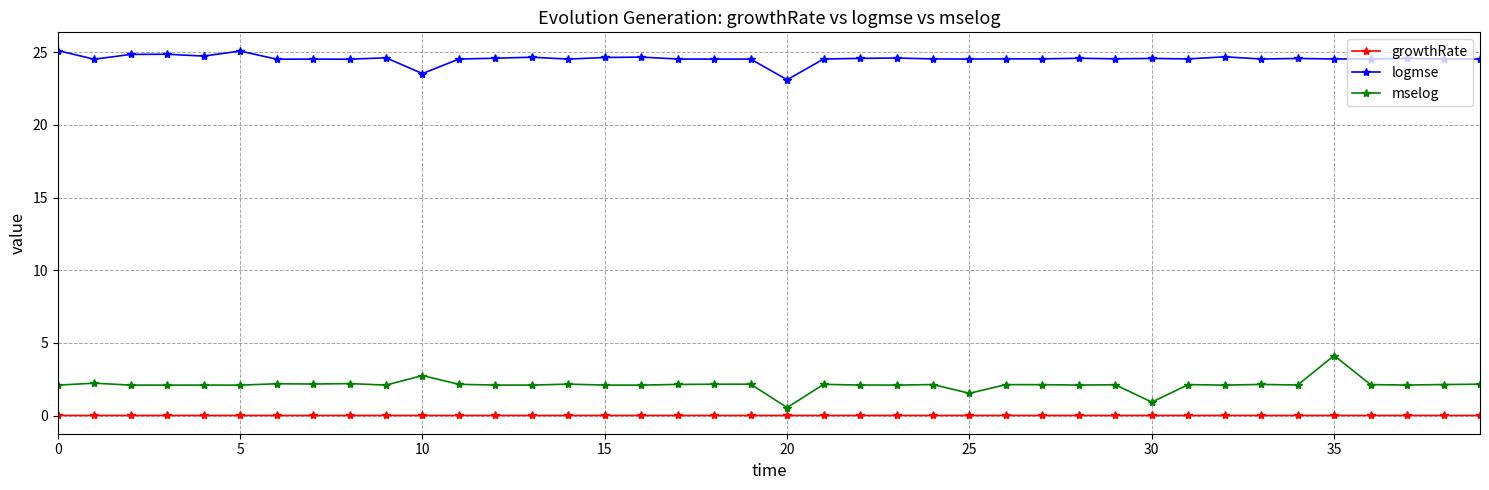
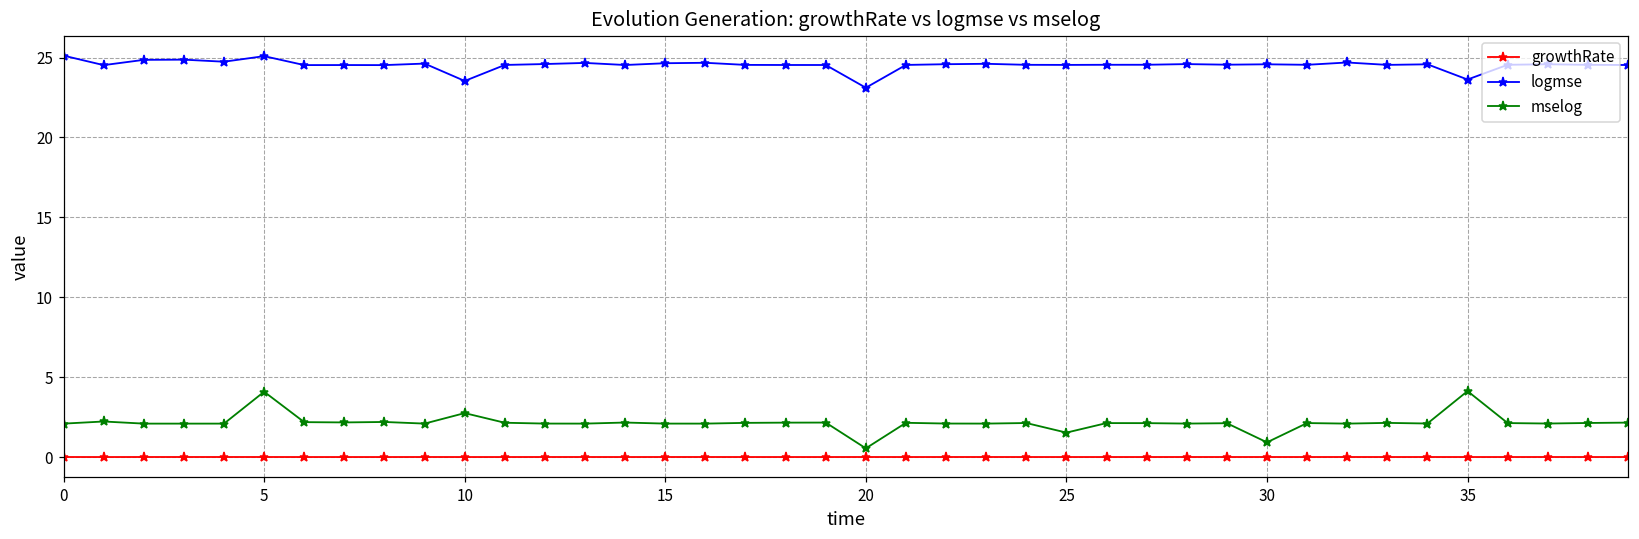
mselog, 5: 2.1 -> 4.1
logmse, 35: 24.5 -> 23.6
